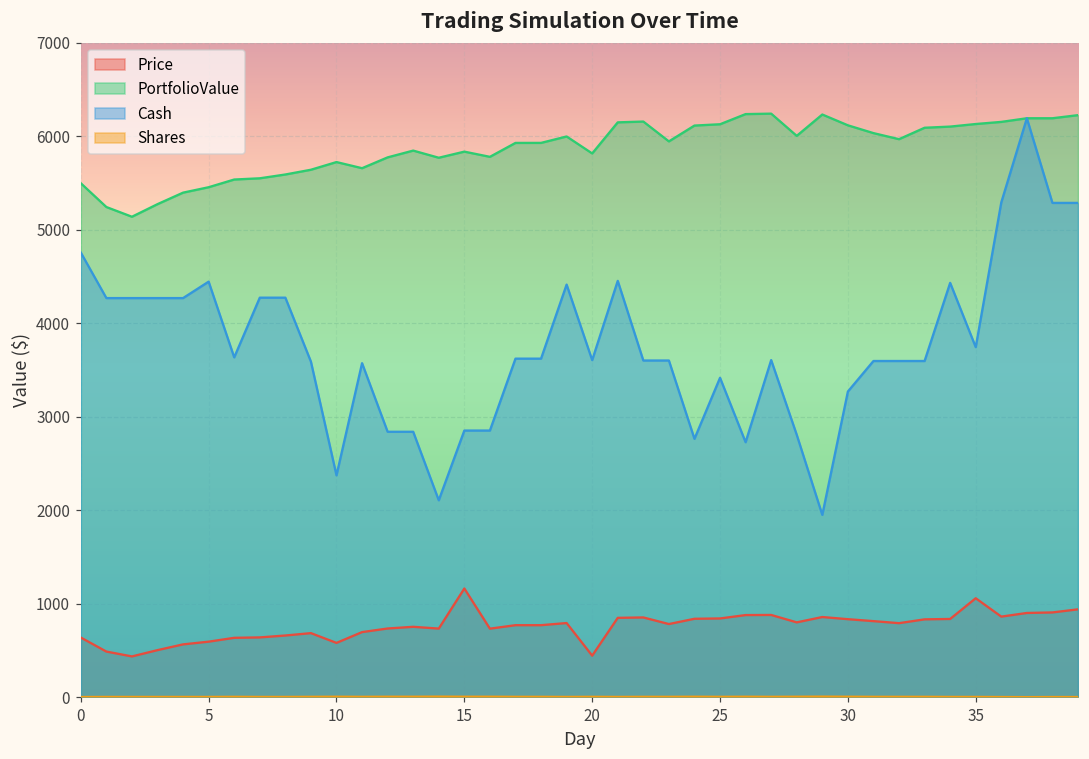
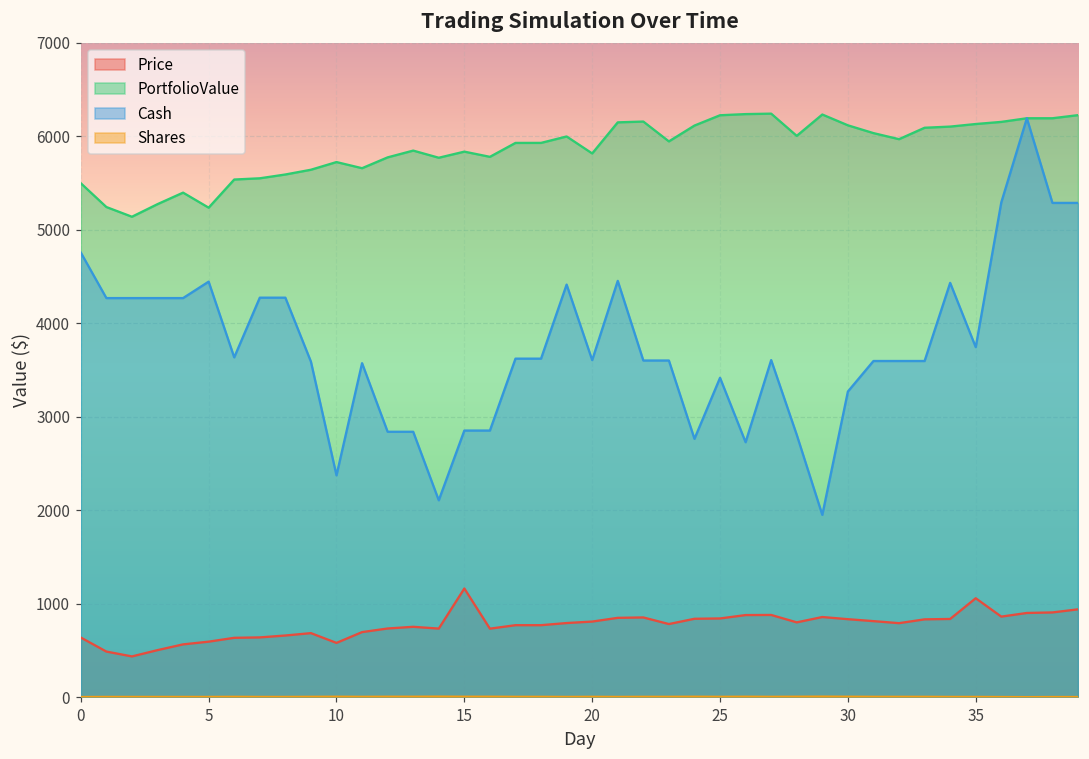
PortfolioValue, 5: 5500 -> 5200
Price, 20: 400 -> 800
PortfolioValue, 25: 6100 -> 6200
